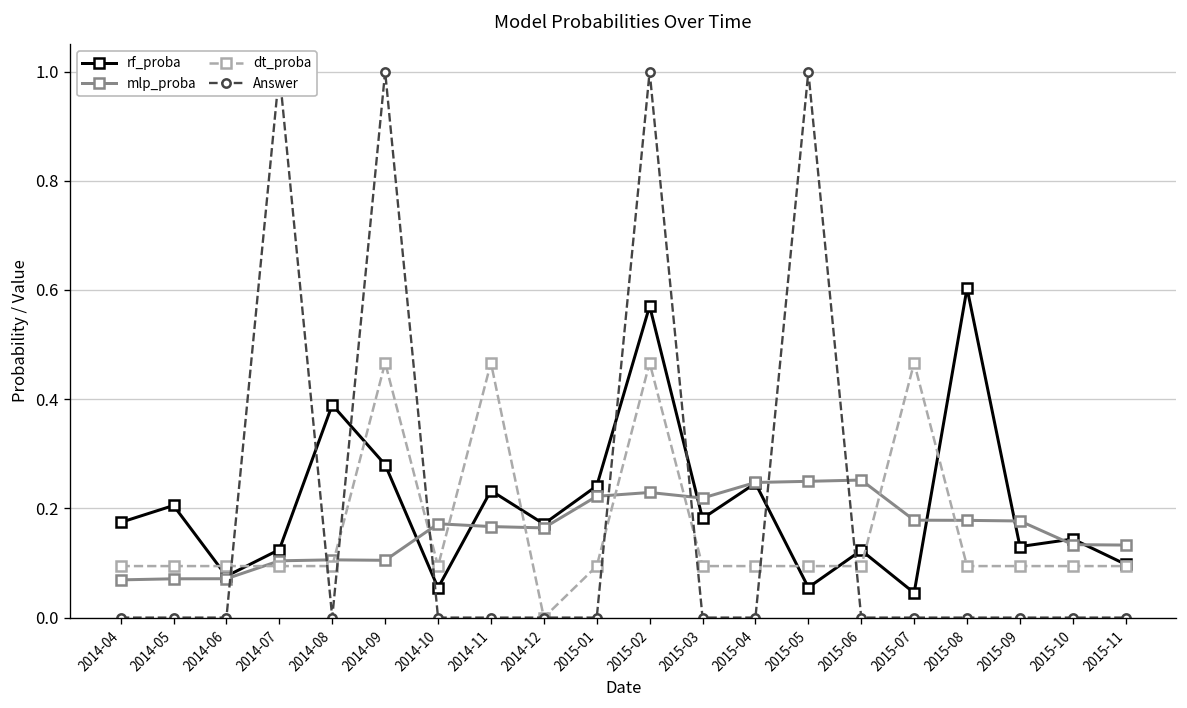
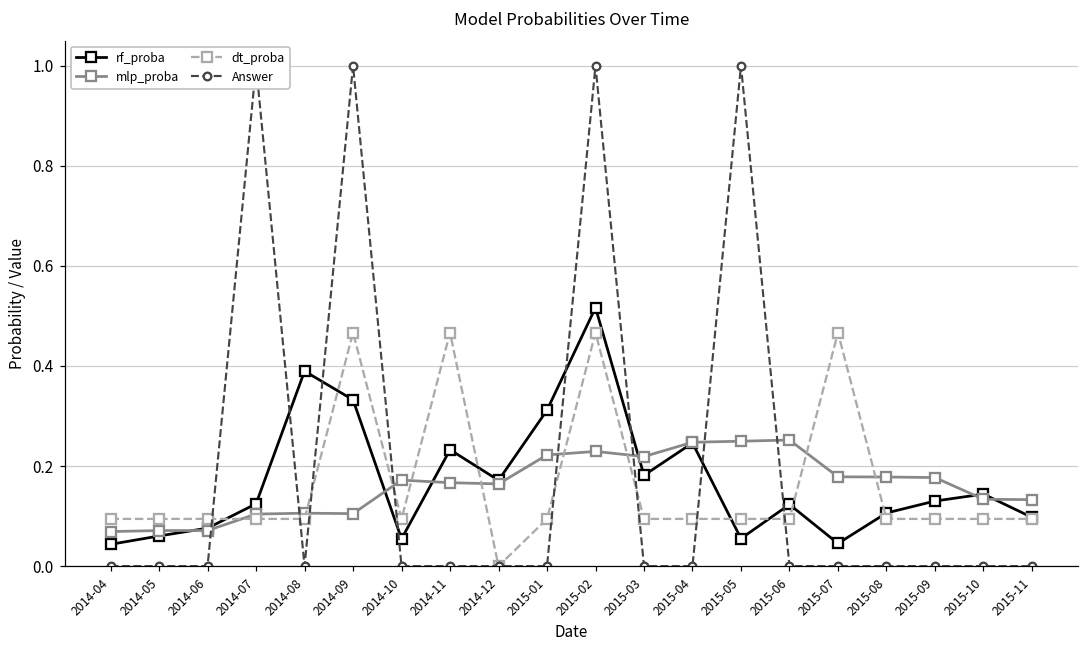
rf_proba, 2014-04: 0.17 -> 0.04
rf_proba, 2014-05: 0.21 -> 0.06
rf_proba, 2014-09: 0.28 -> 0.33
rf_proba, 2015-01: 0.24 -> 0.31
rf_proba, 2015-02: 0.57 -> 0.52
rf_proba, 2015-08: 0.60 -> 0.11
